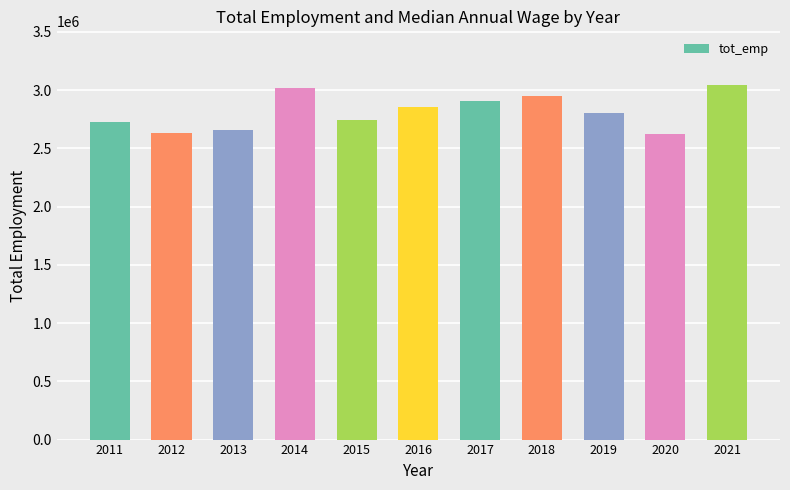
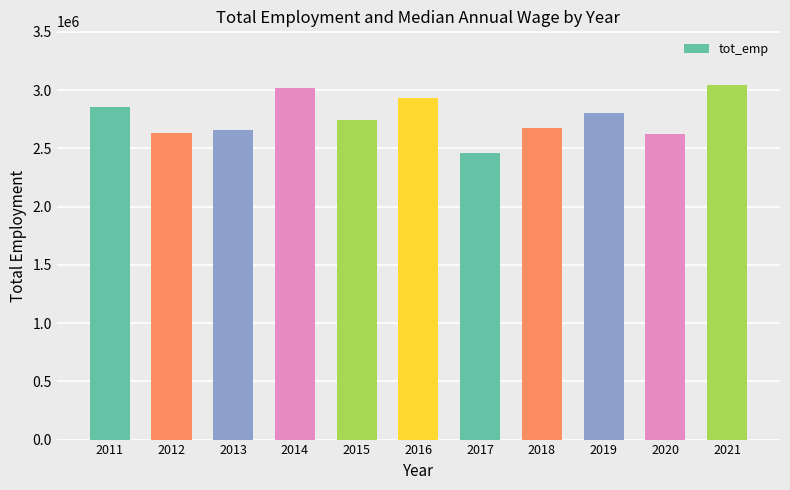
2011: 2720000 -> 2860000
2016: 2860000 -> 2930000
2017: 2910000 -> 2460000
2018: 2950000 -> 2680000
